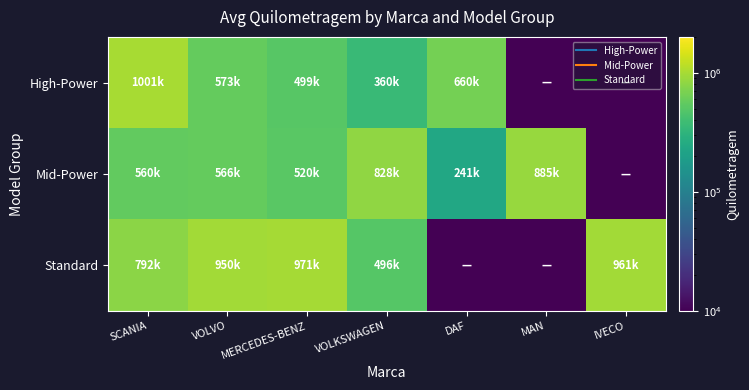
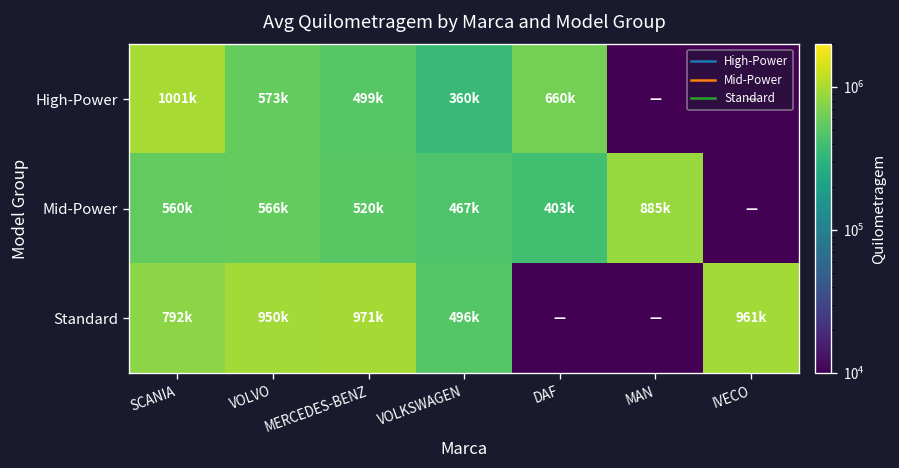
Mid-Power, VOLKSWAGEN: 828k -> 467k
Mid-Power, DAF: 241k -> 403k
